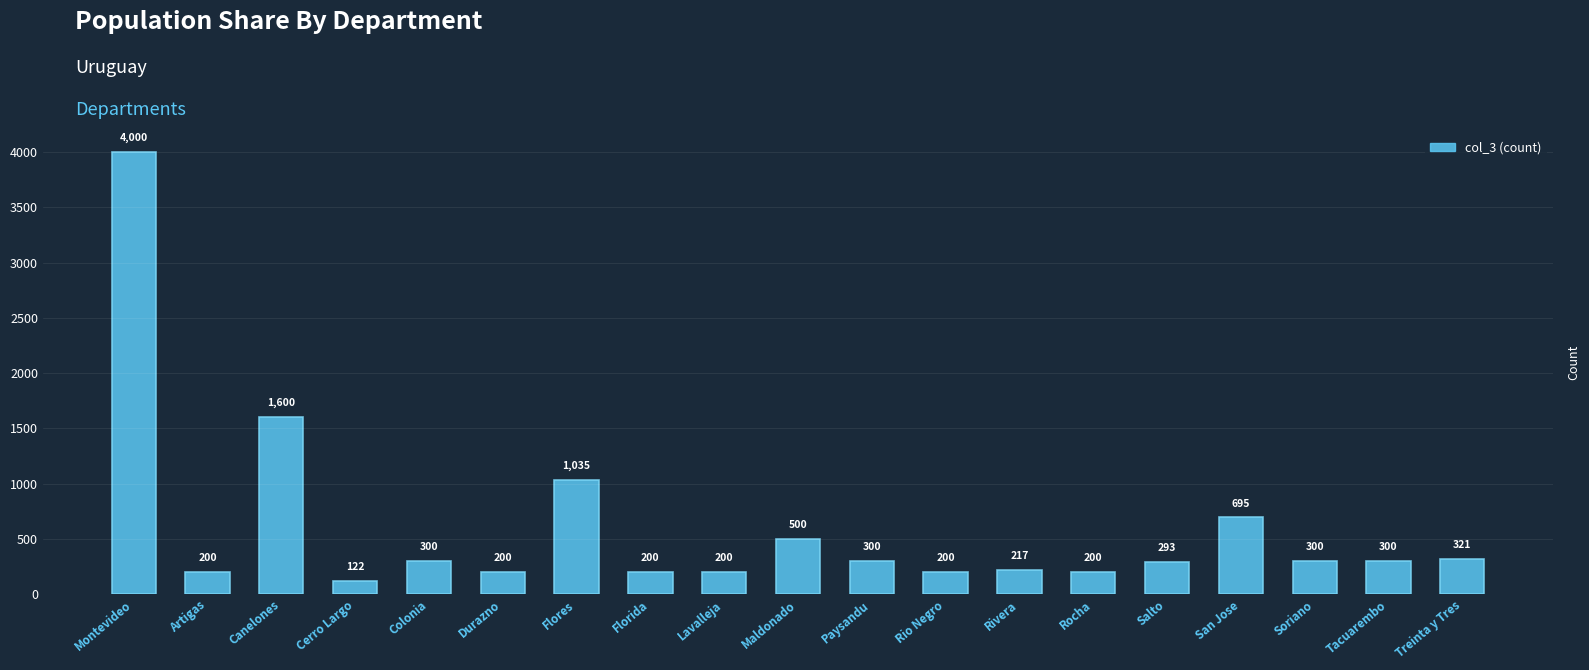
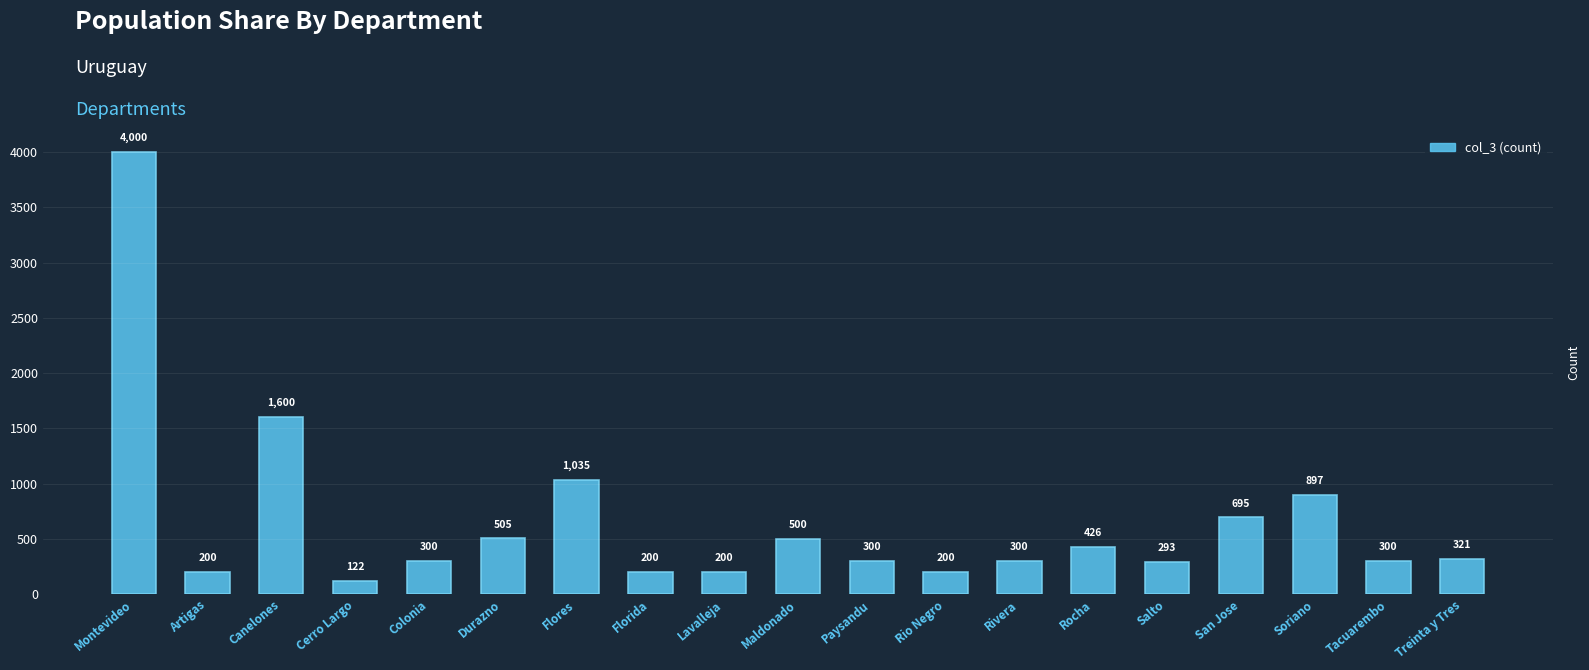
Durazno: 200 -> 505
Rivera: 217 -> 300
Rocha: 200 -> 426
Soriano: 300 -> 897
